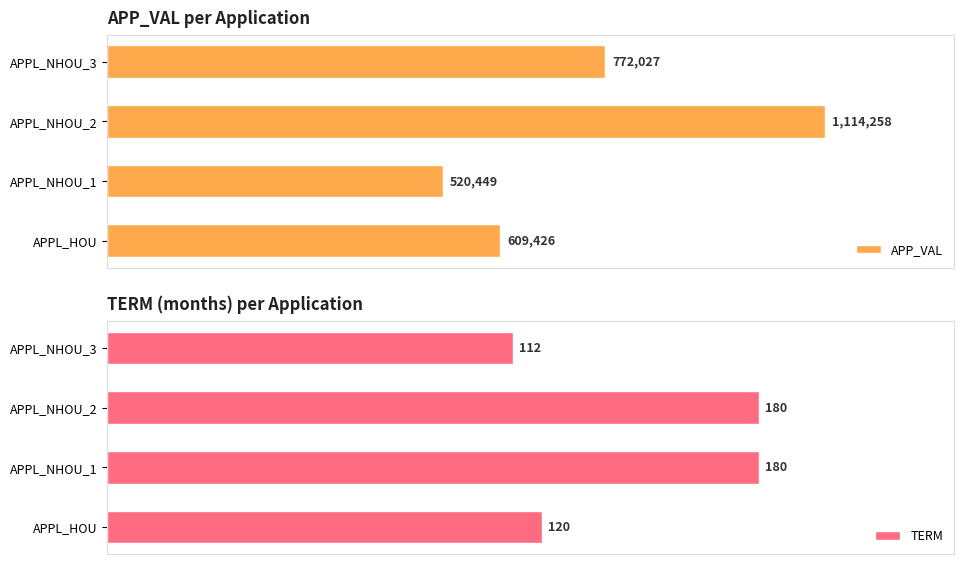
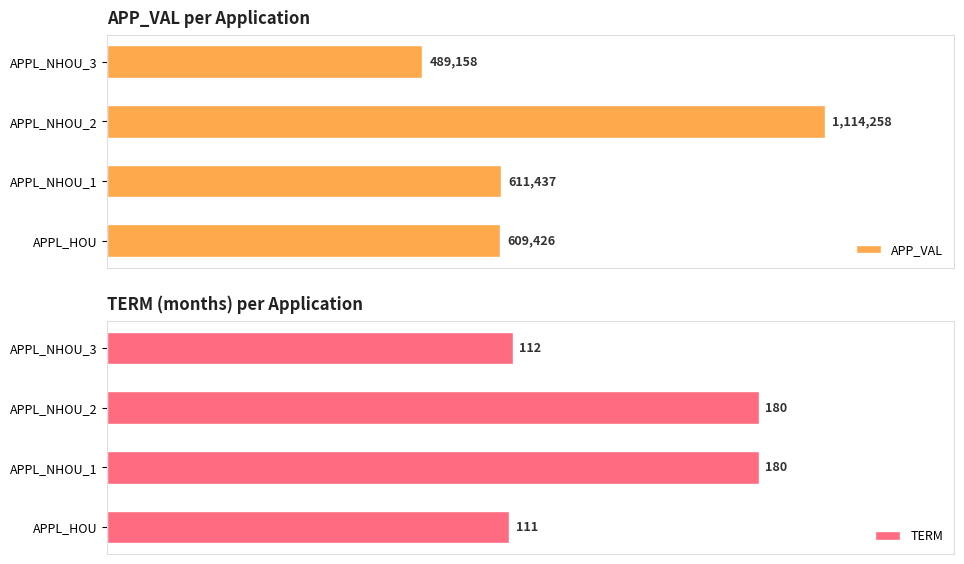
APP_VAL per Application, APPL_NHOU_3: 772,027 -> 489,158
APP_VAL per Application, APPL_NHOU_1: 520,449 -> 611,437
TERM (months) per Application, APPL_HOU: 120 -> 111
